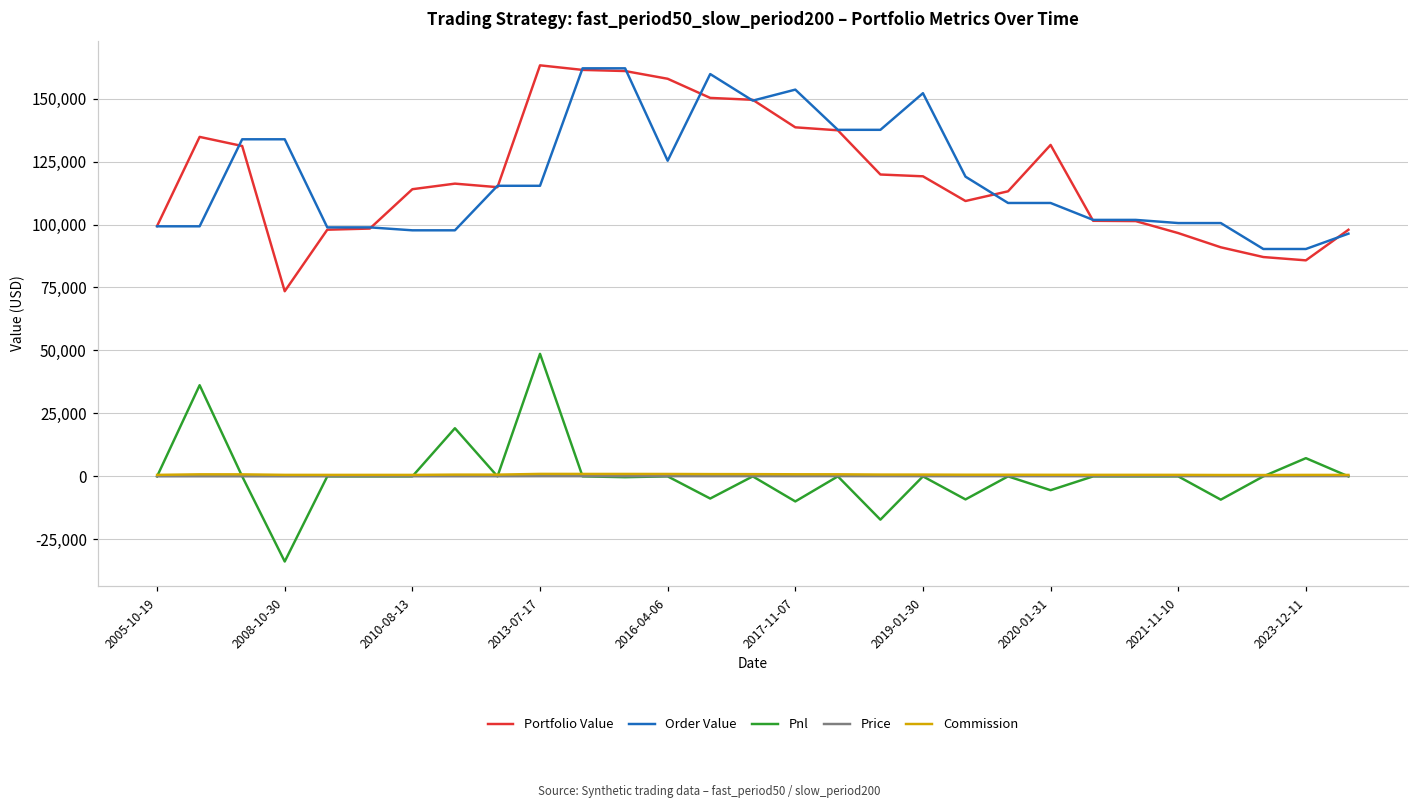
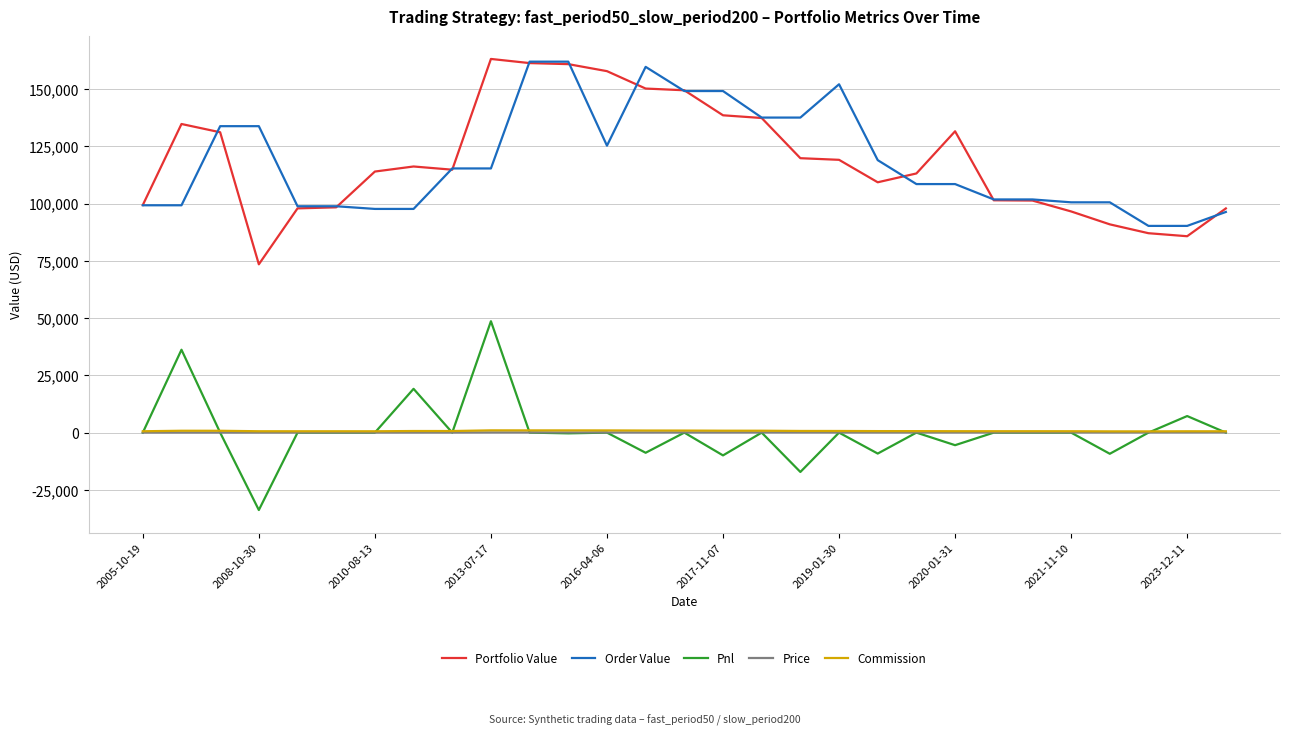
Order Value, 2017-11-07: 154,000 -> 149,000
